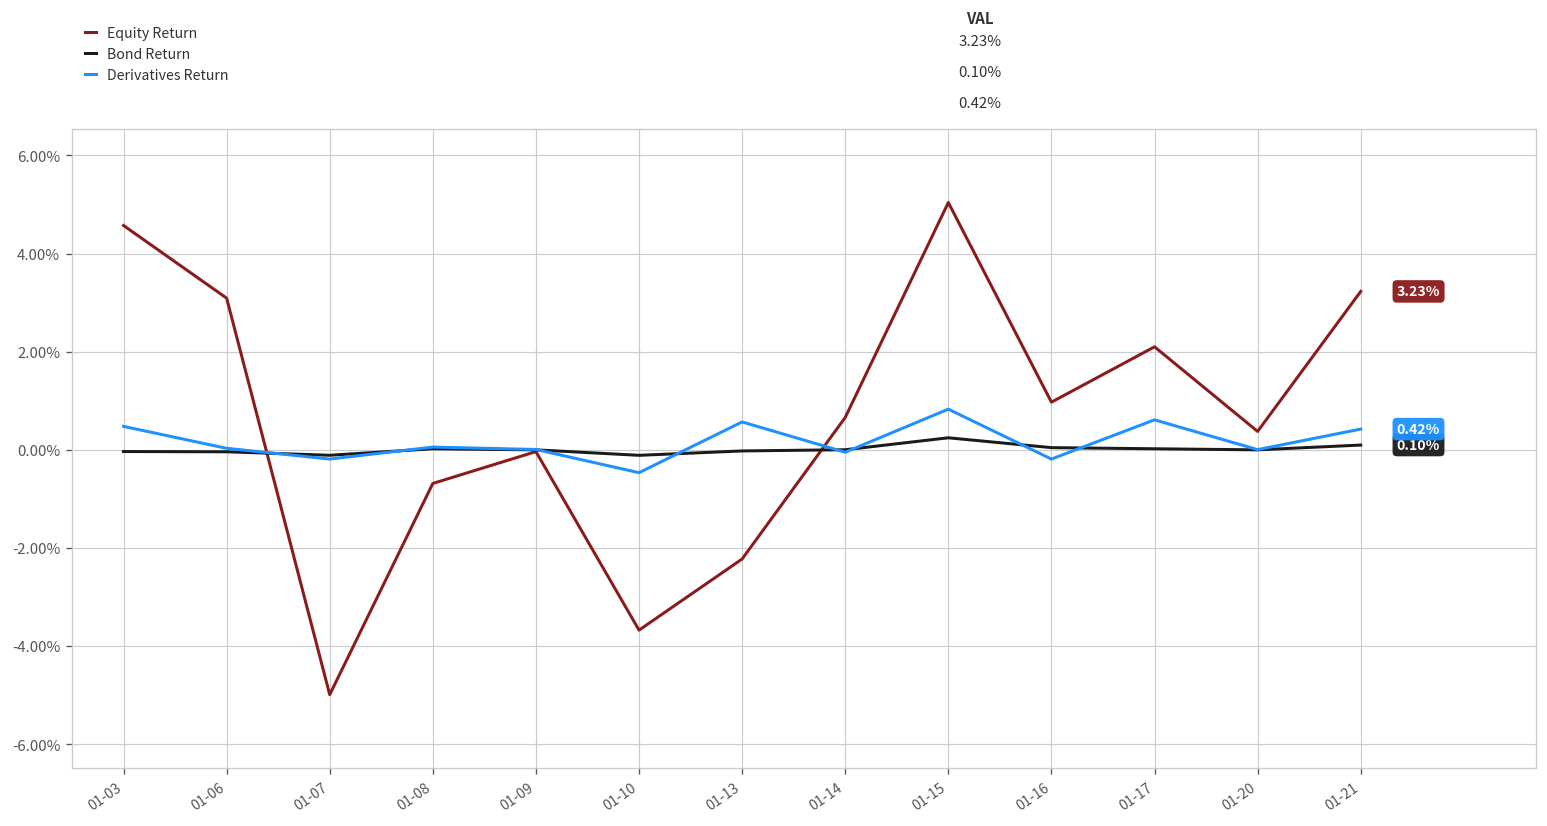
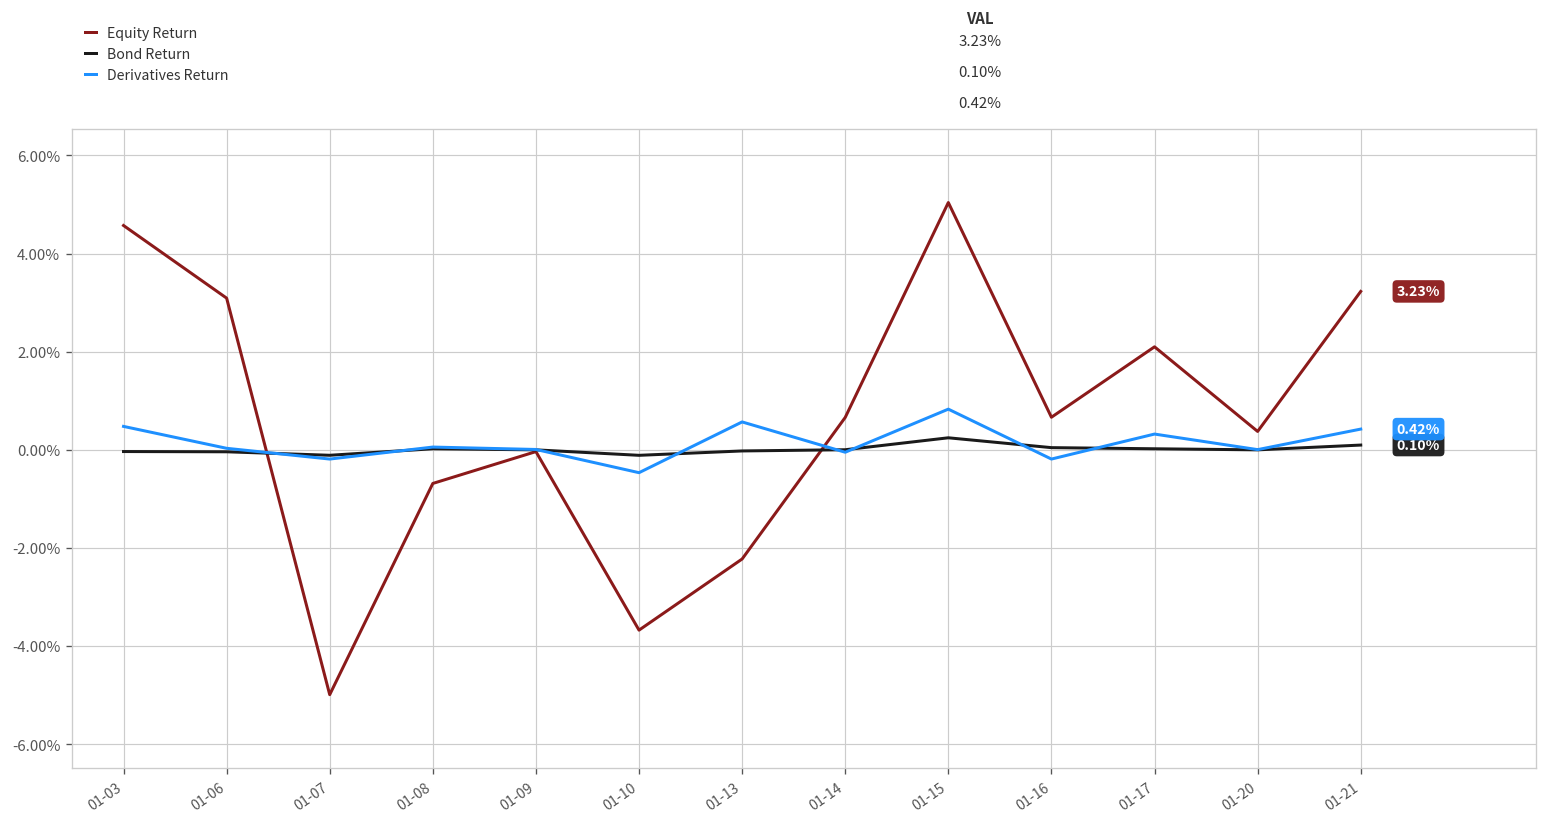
Equity Return, 01-16: 1.0% -> 0.7%
Derivatives Return, 01-17: 0.6% -> 0.3%
